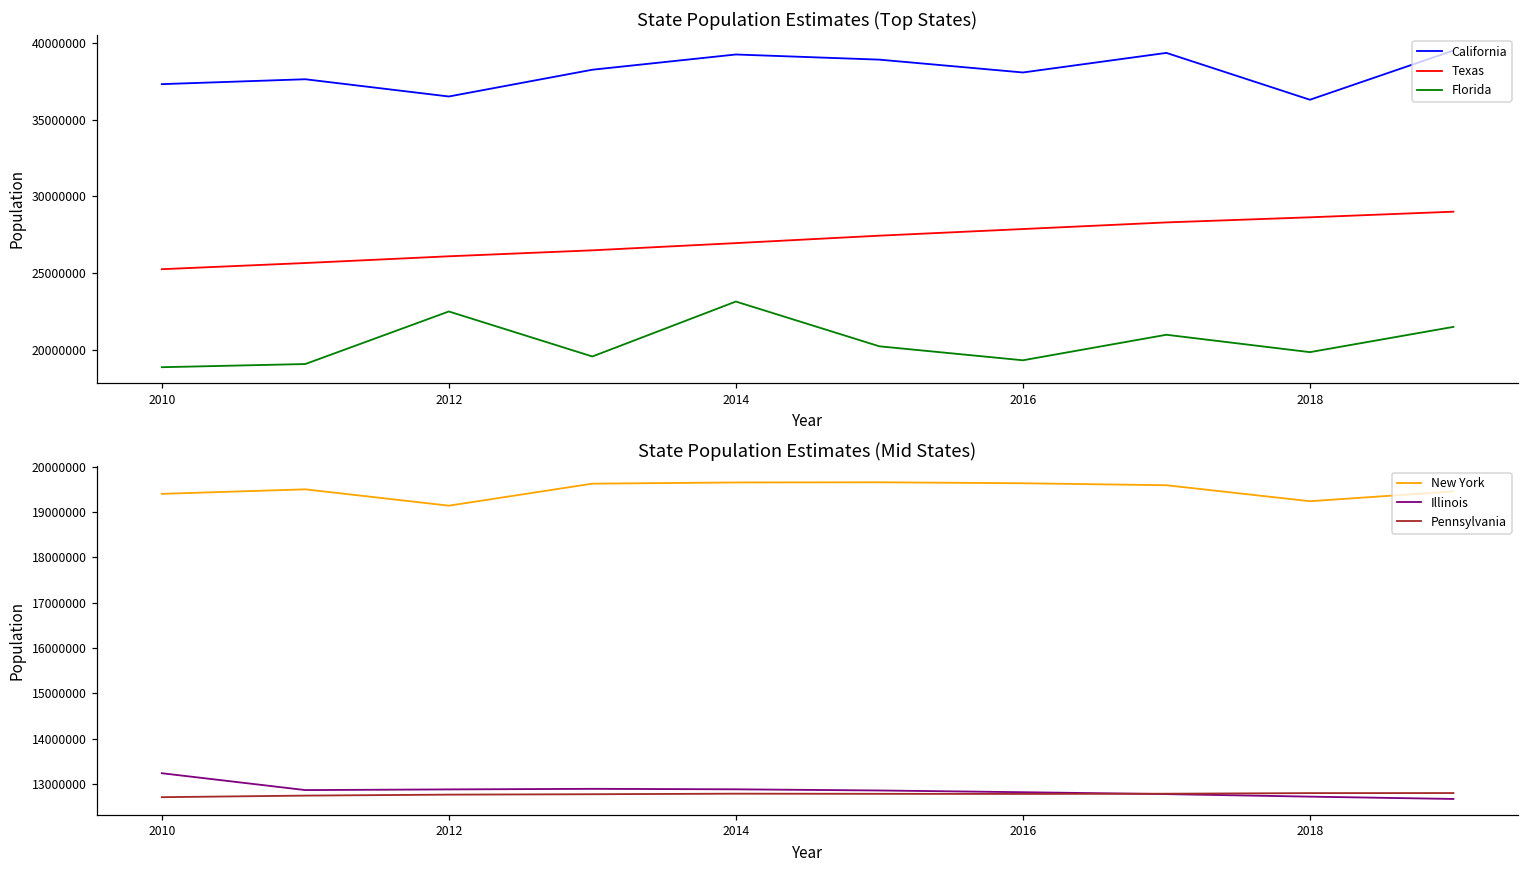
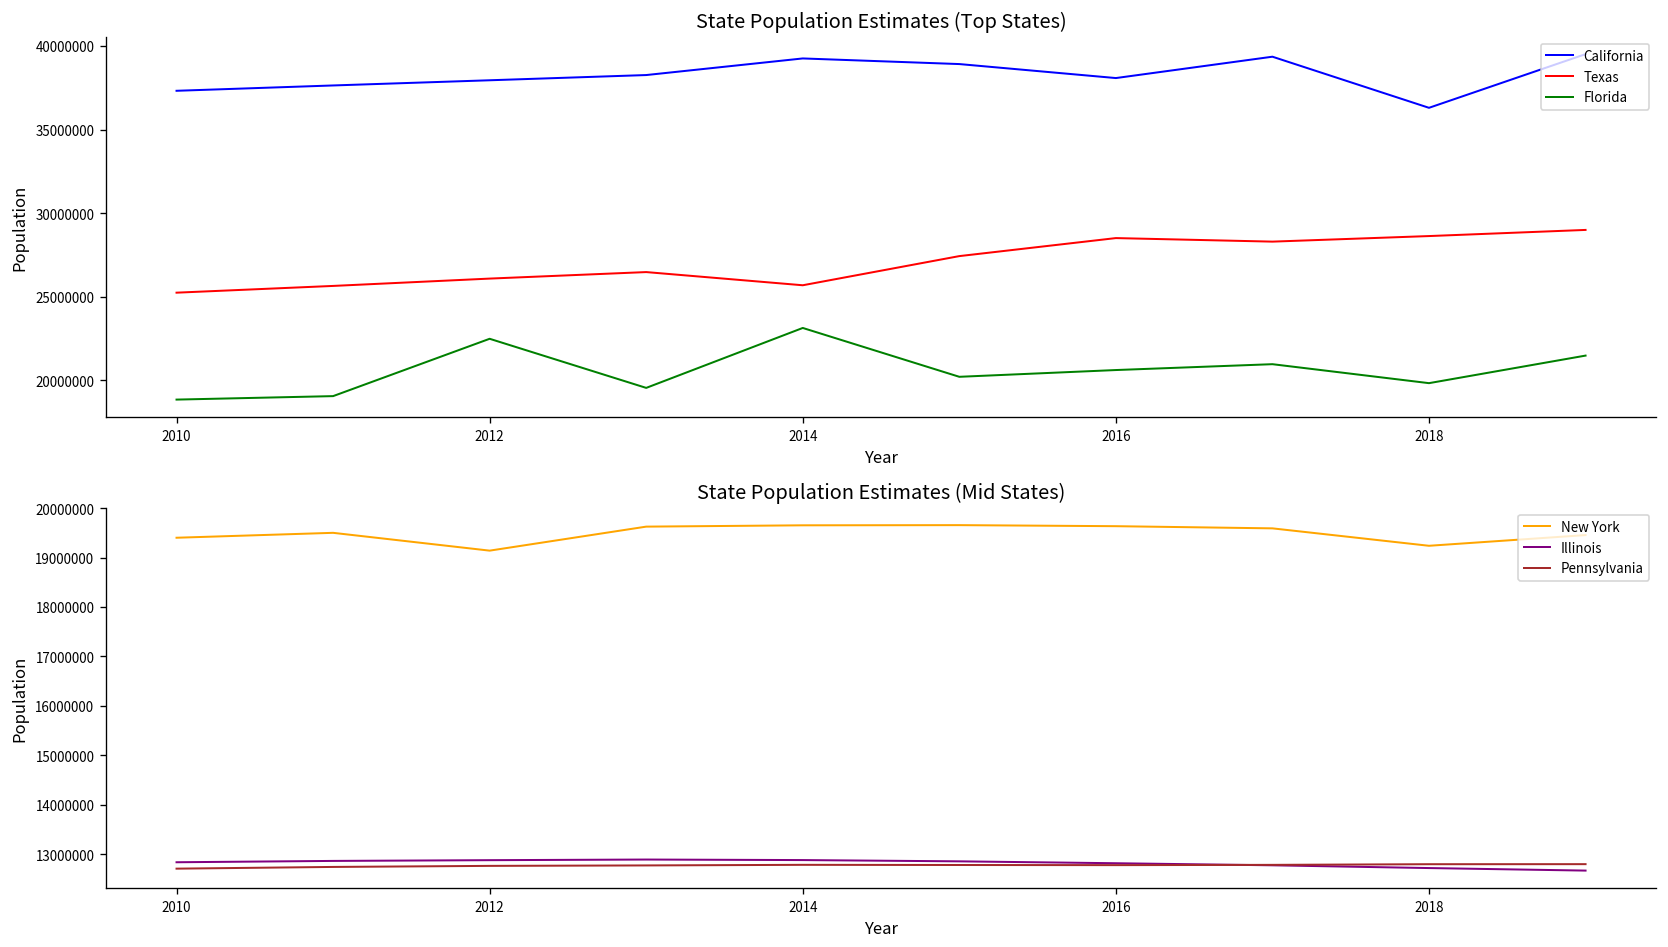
State Population Estimates (Top States), California, 2012: 36500000 -> 37900000
State Population Estimates (Top States), Texas, 2014: 26900000 -> 25700000
State Population Estimates (Top States), Texas, 2016: 27900000 -> 28500000
State Population Estimates (Top States), Florida, 2016: 19300000 -> 20600000
State Population Estimates (Mid States), Illinois, 2010: 13200000 -> 12800000
